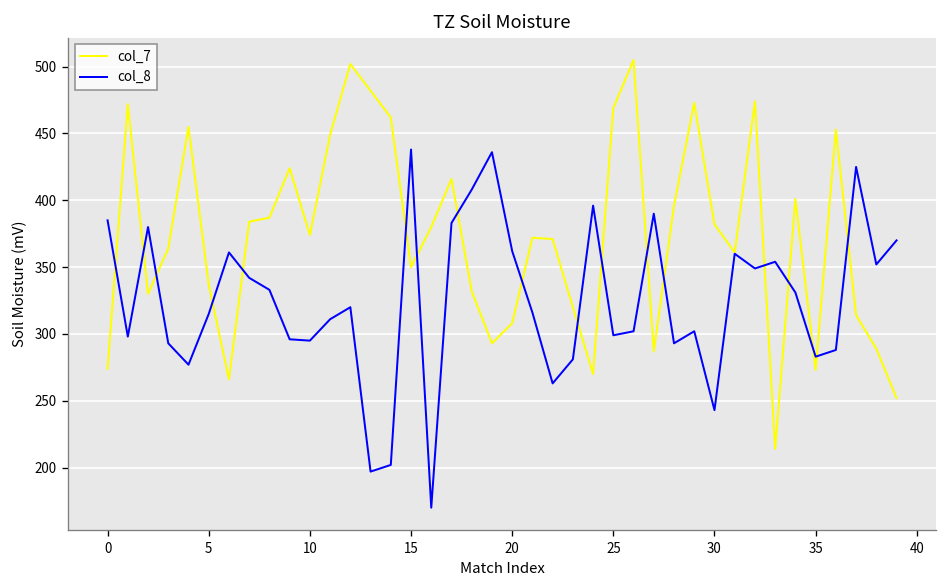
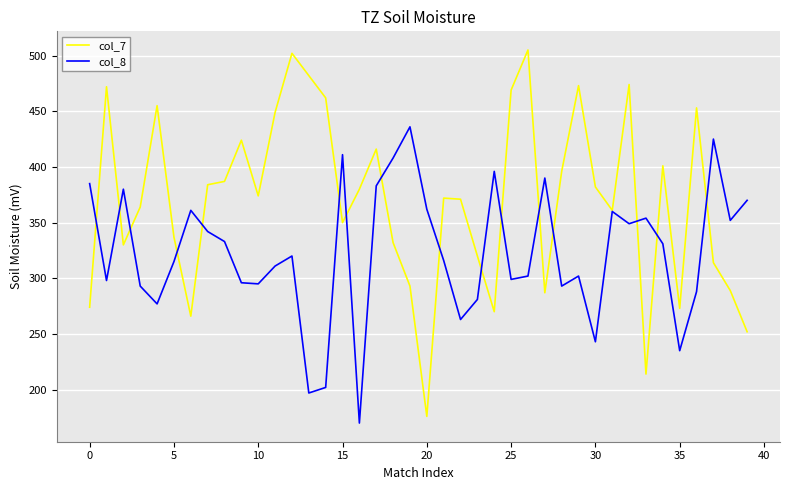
col_8, 15: 438 -> 411
col_7, 20: 308 -> 176
col_8, 35: 283 -> 235
